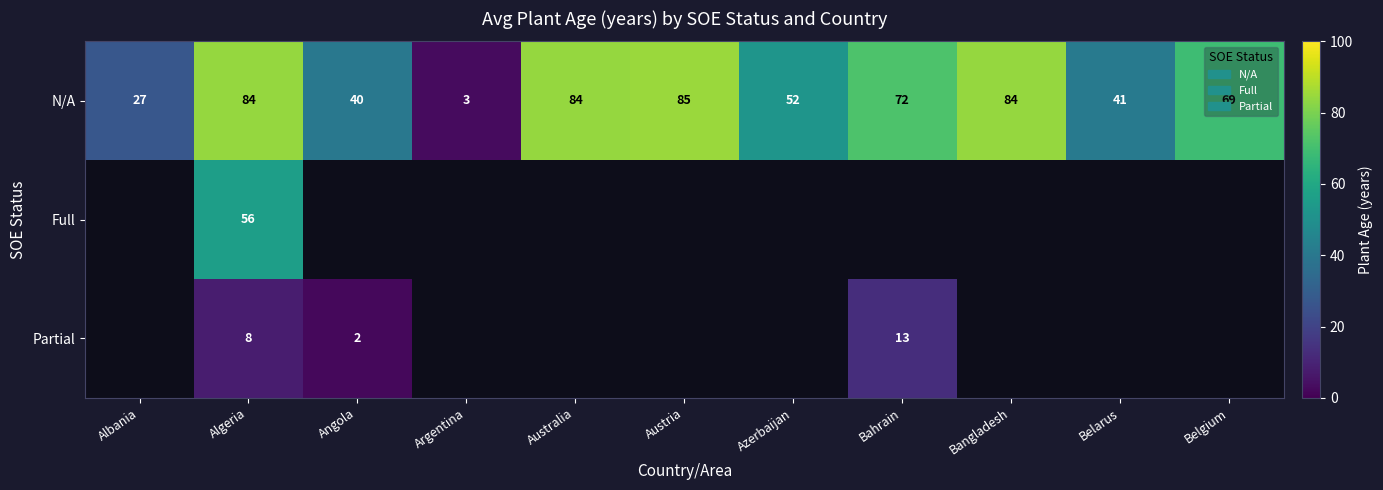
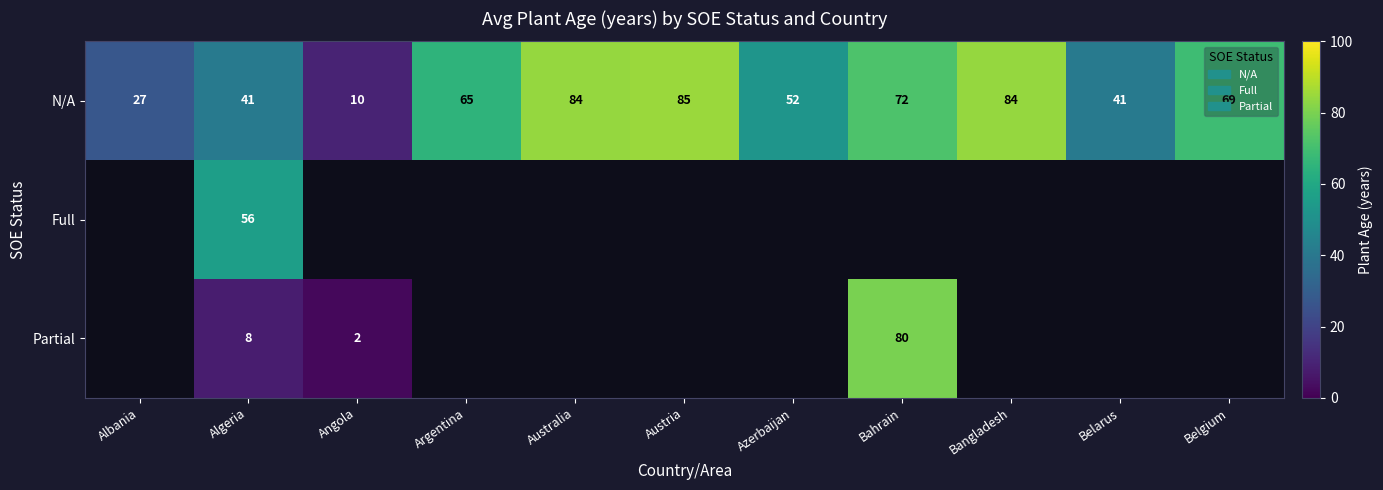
N/A, Algeria: 84 -> 41
N/A, Angola: 40 -> 10
N/A, Argentina: 3 -> 65
Partial, Bahrain: 13 -> 80
